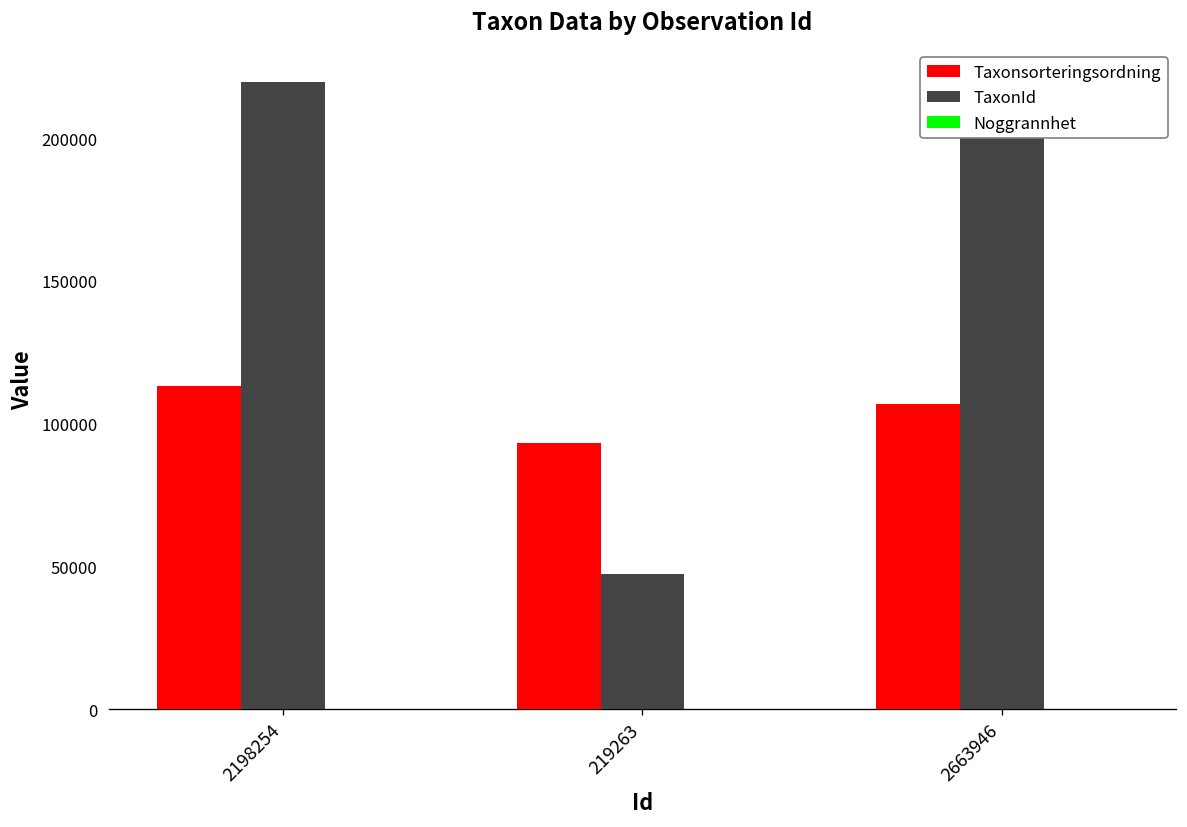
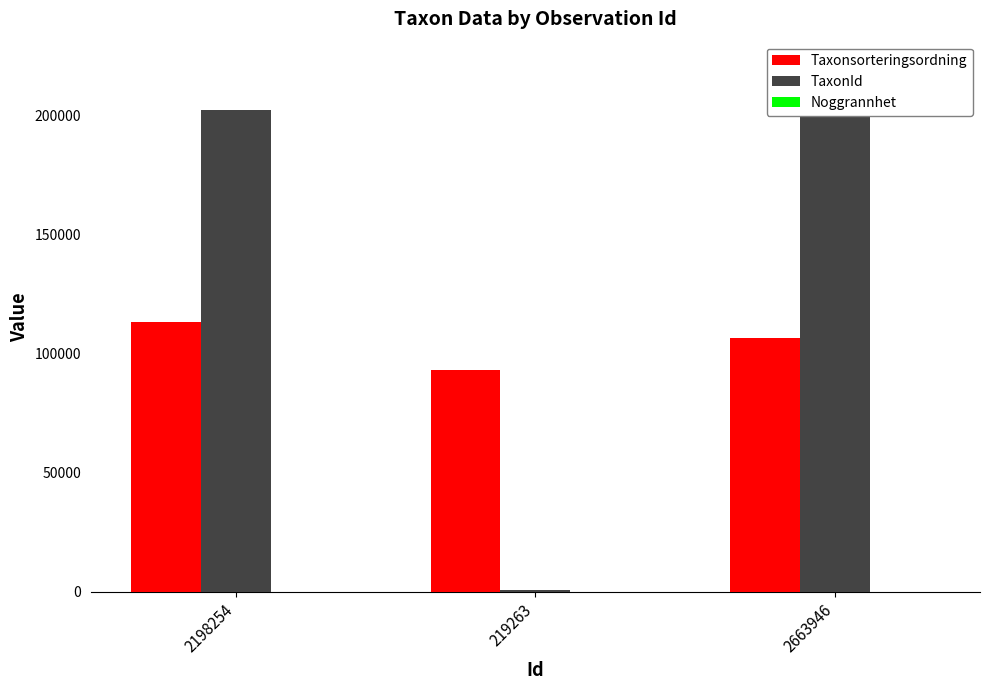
TaxonId, 2198254: 220000 -> 203000
TaxonId, 219263: 47000 -> 1000
